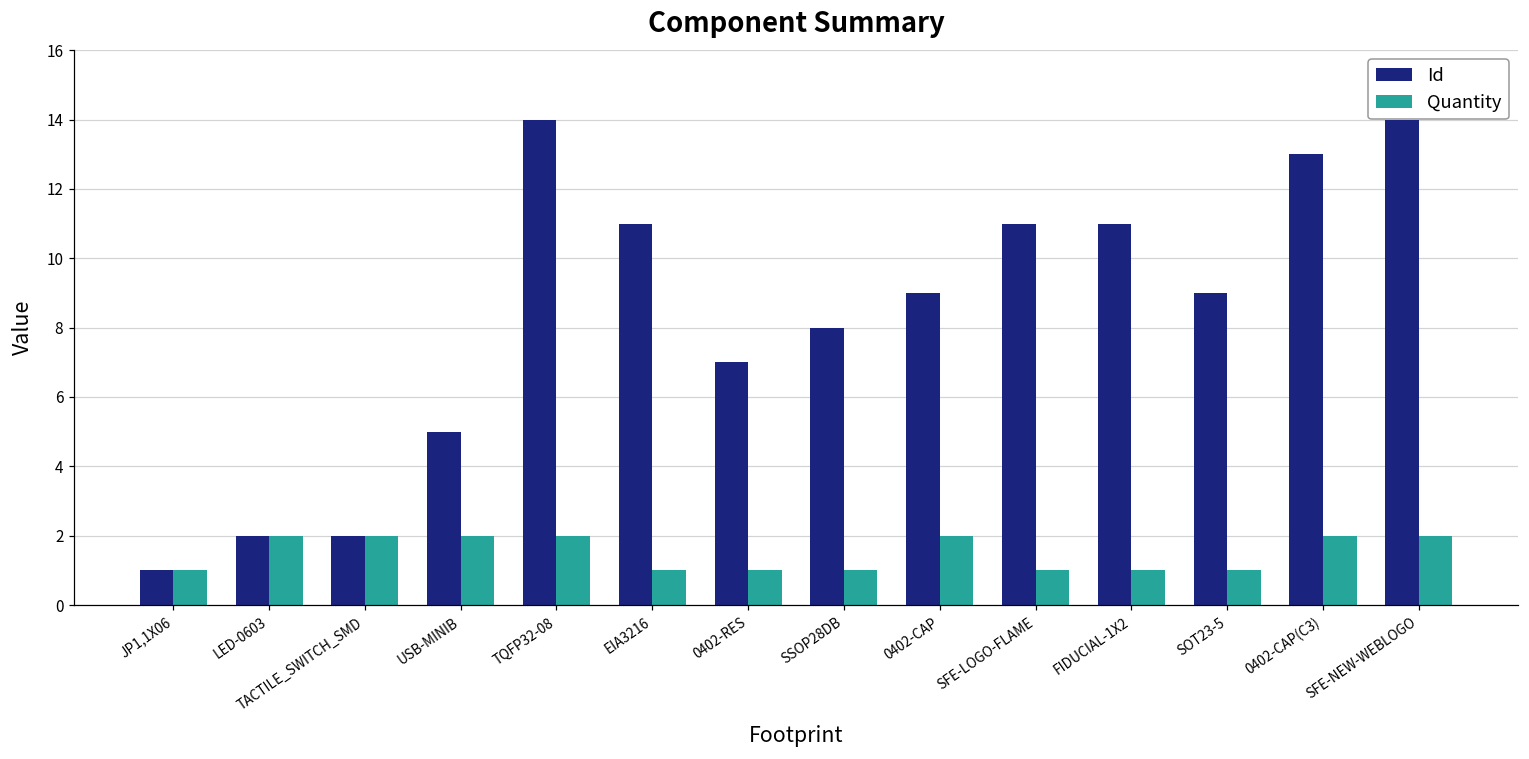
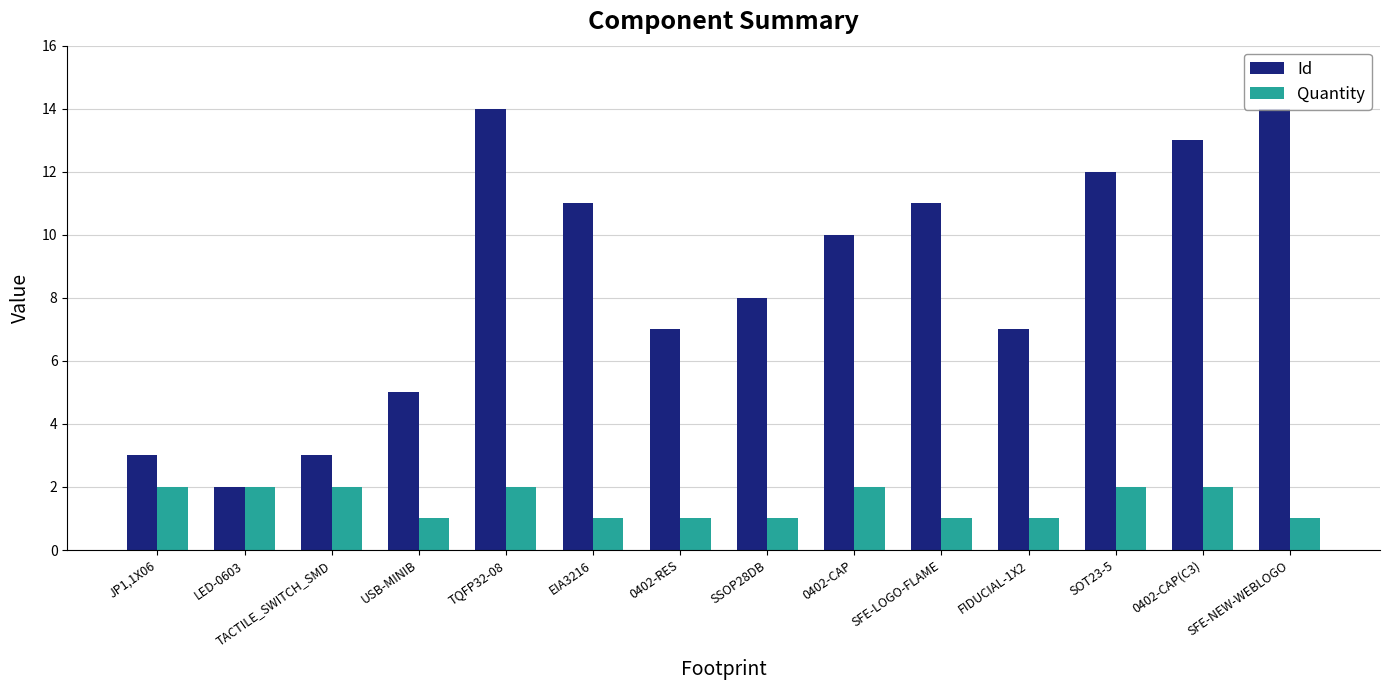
Id, JP1,1X06: 1 -> 3
Quantity, JP1,1X06: 1 -> 2
Id, TACTILE_SWITCH_SMD: 2 -> 3
Quantity, USB-MINIB: 2 -> 1
Id, 0402-CAP: 9 -> 10
Id, FIDUCIAL-1X2: 11 -> 7
Id, SOT23-5: 9 -> 12
Quantity, SOT23-5: 1 -> 2
Quantity, SFE-NEW-WEBLOGO: 2 -> 1
